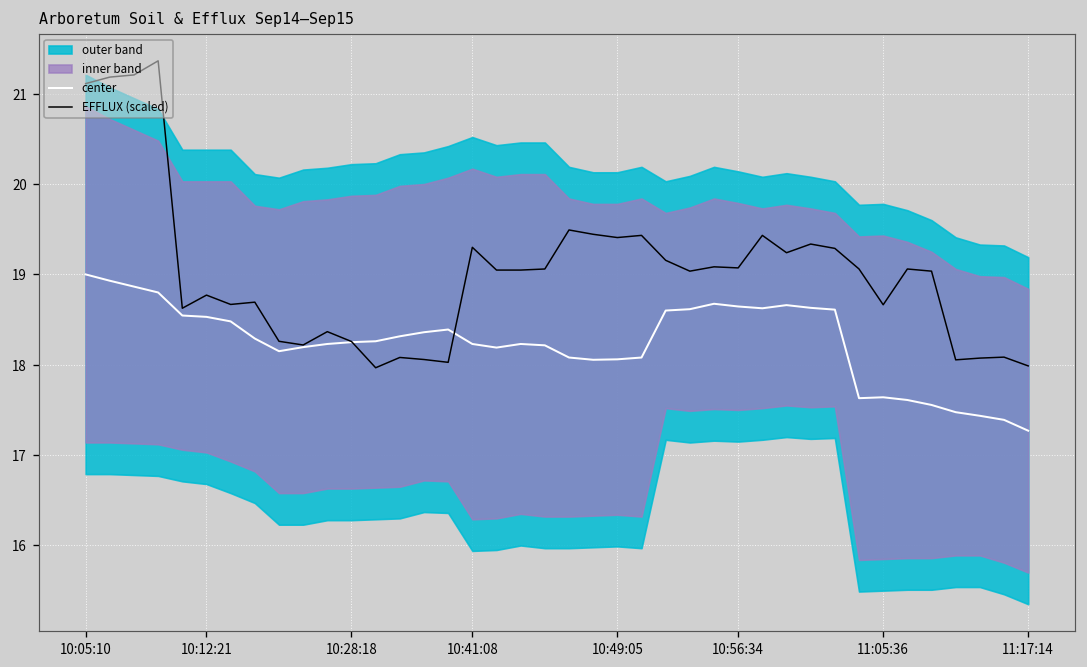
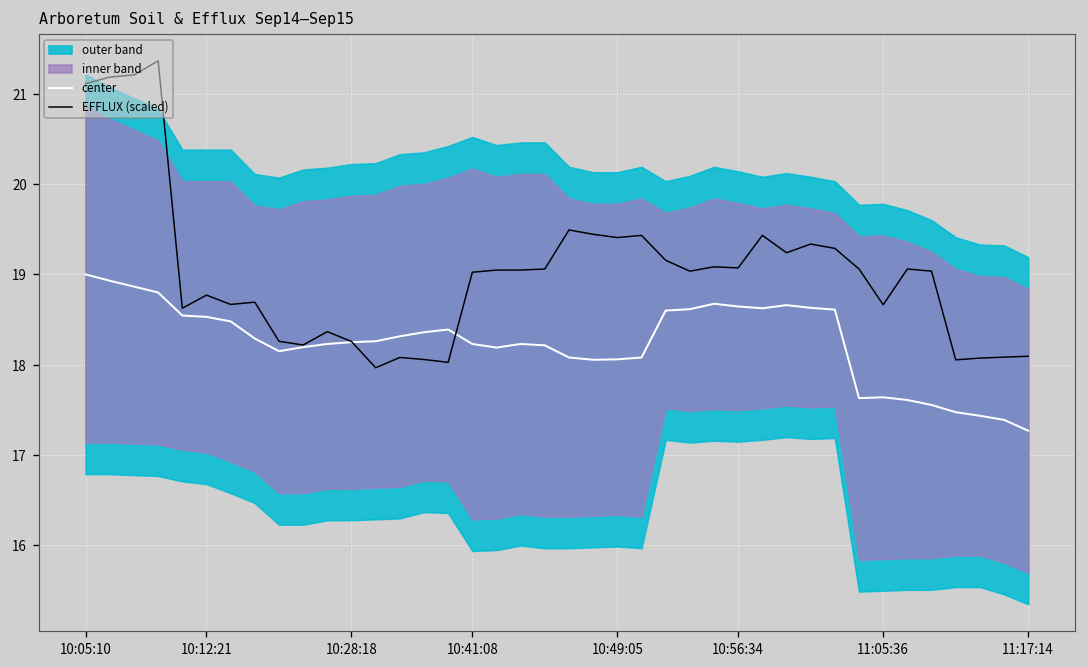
EFFLUX (scaled), 10:41:08: 19.3 -> 19.0
EFFLUX (scaled), 11:17:14: 18.0 -> 18.1
